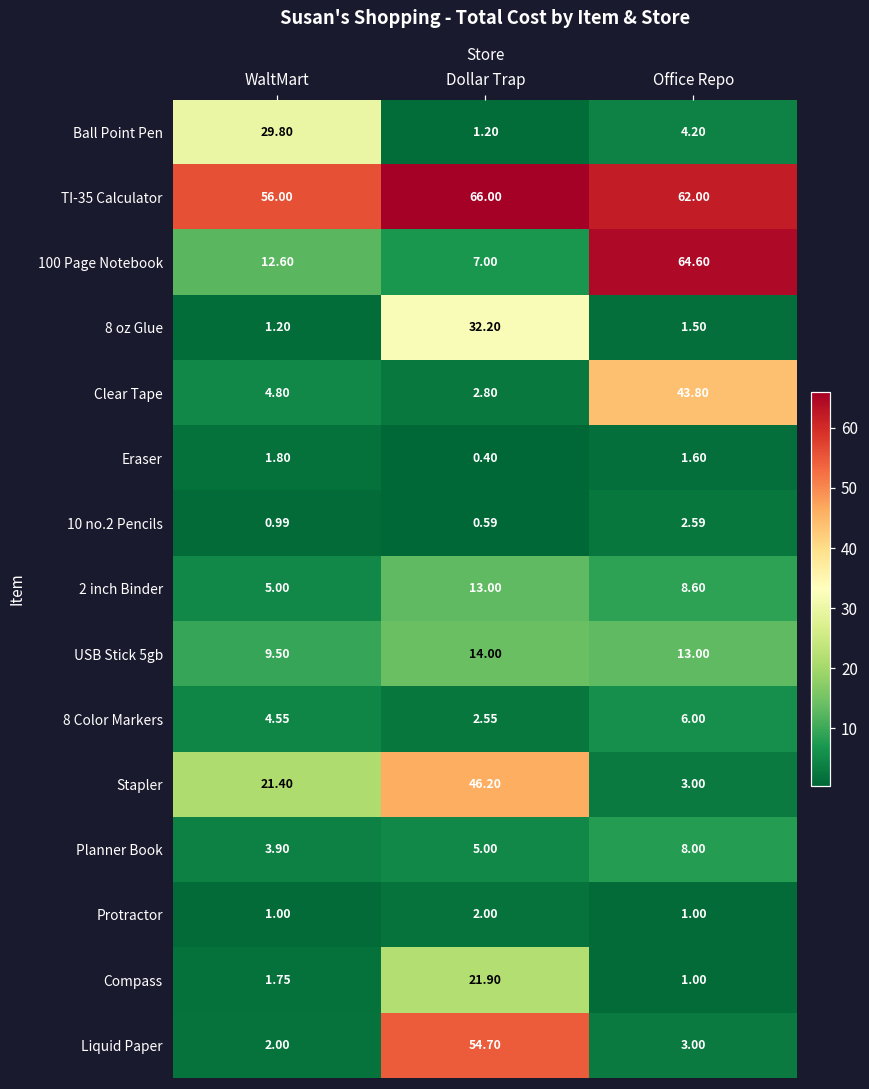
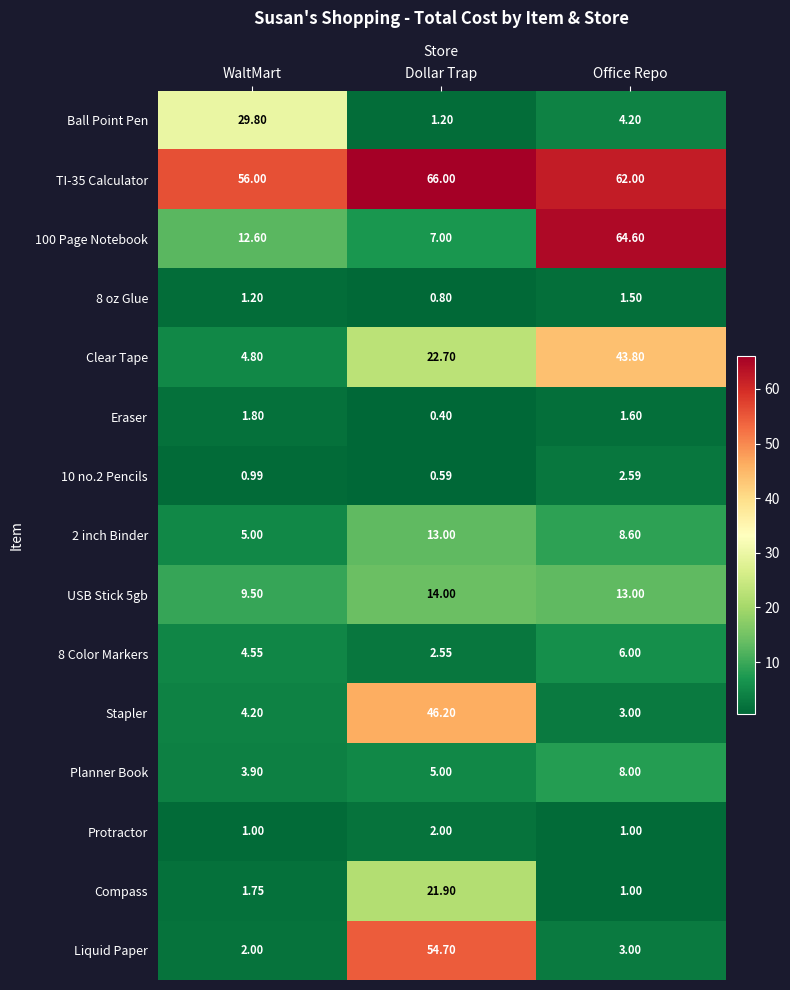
8 oz Glue, Dollar Trap: 32.20 -> 0.80
Clear Tape, Dollar Trap: 2.80 -> 22.70
Stapler, WaltMart: 21.40 -> 4.20
